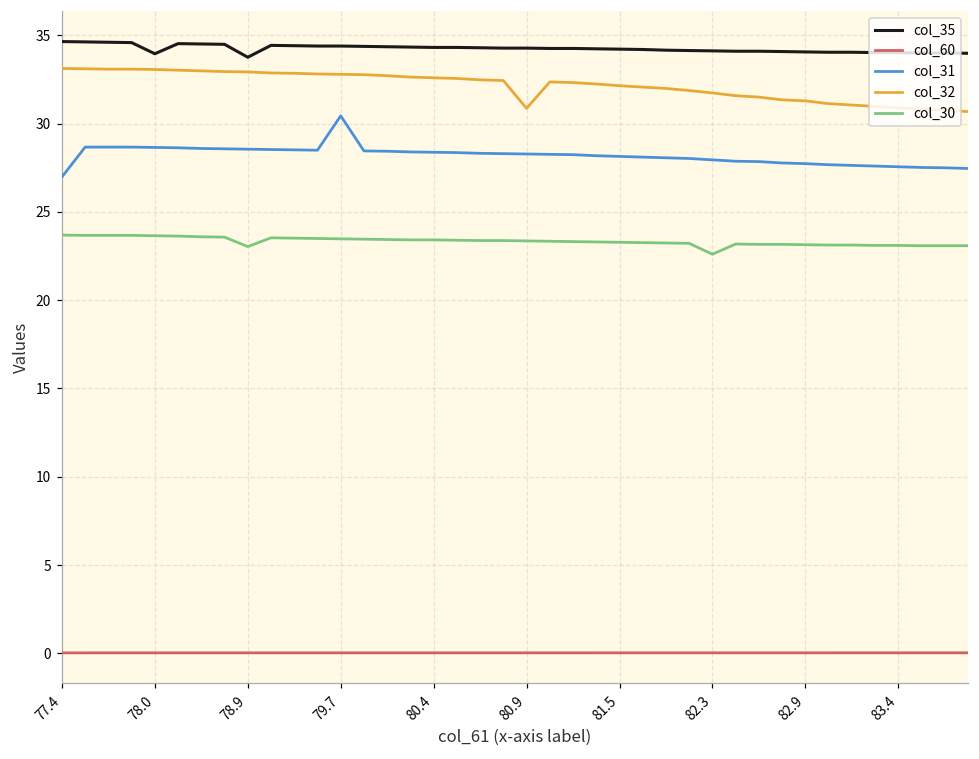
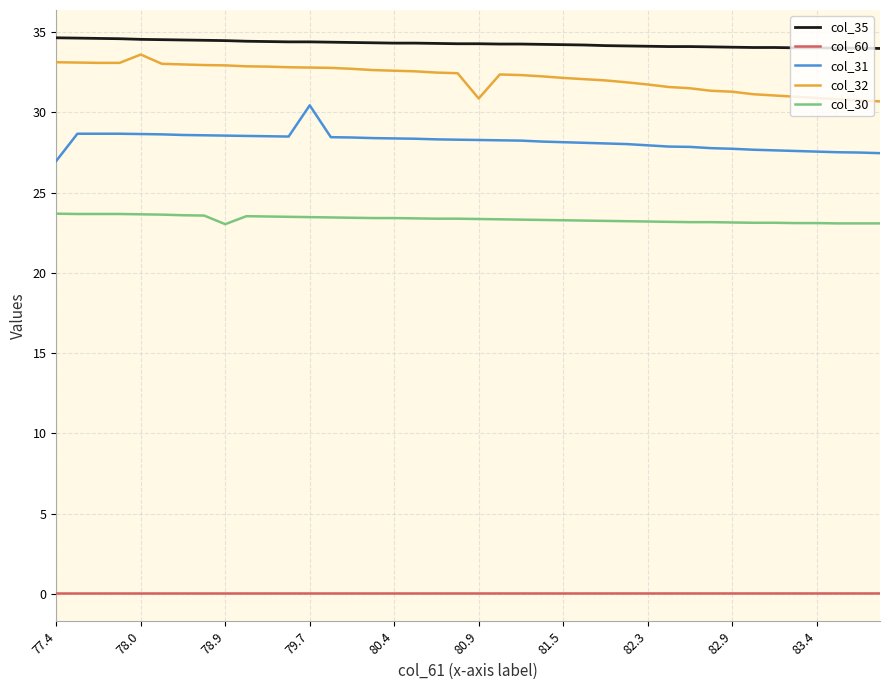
col_35, 78.0: 33.9 -> 34.5
col_32, 78.0: 33.1 -> 33.6
col_35, 78.9: 33.8 -> 34.5
col_30, 82.3: 22.6 -> 23.2
